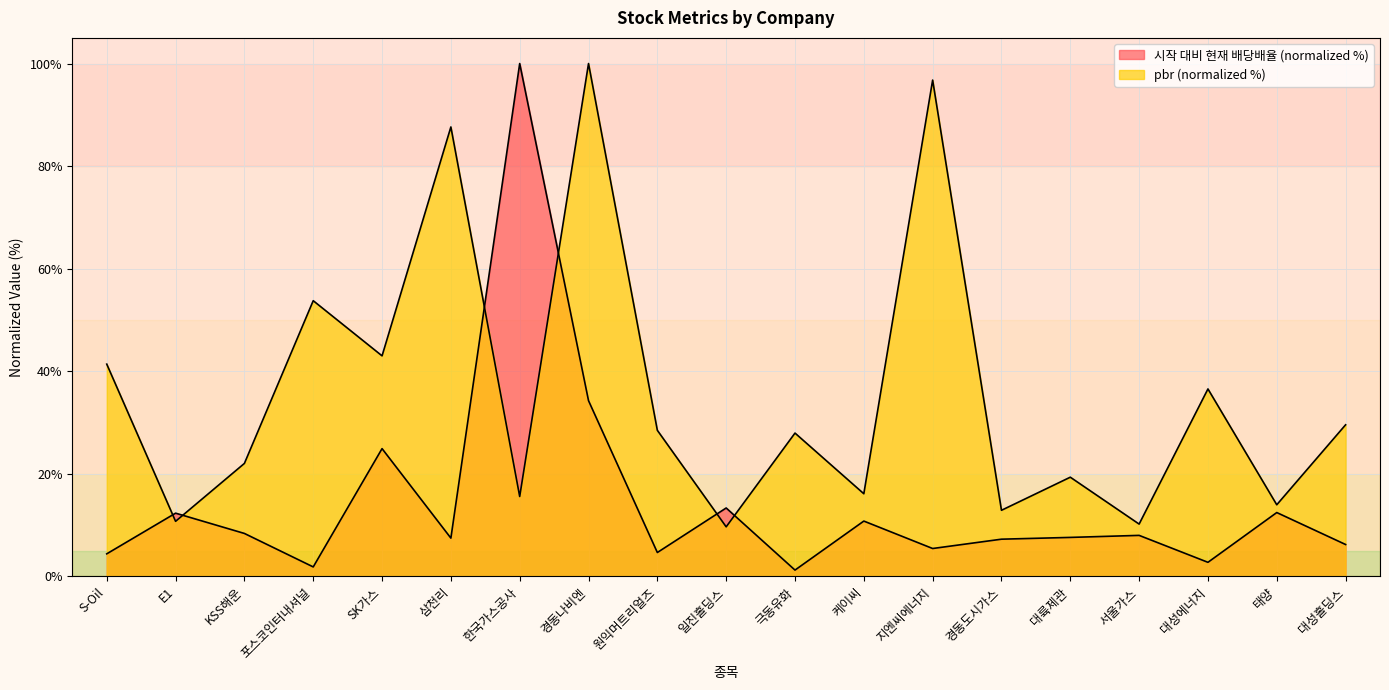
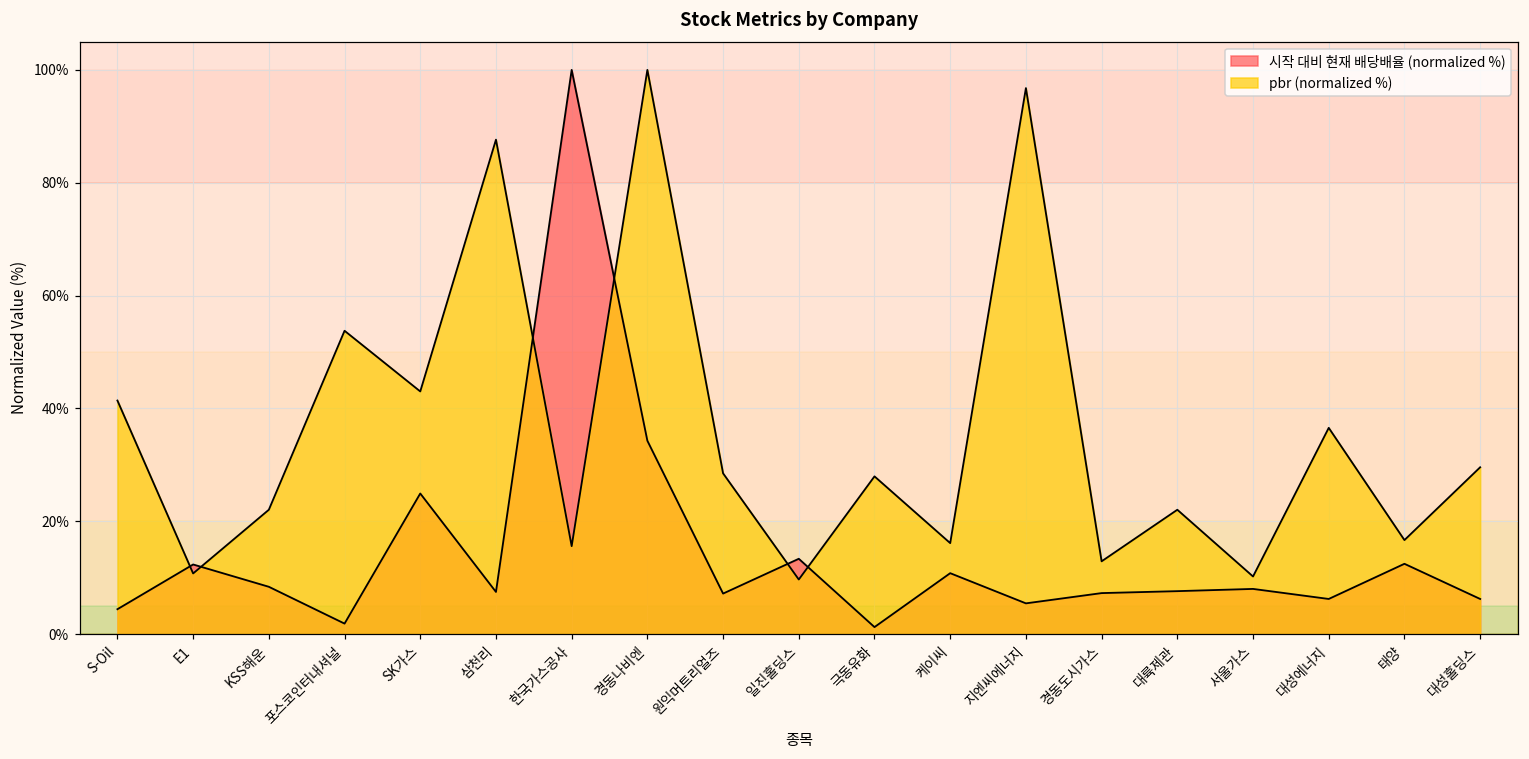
시작 대비 현재 배당배율 (normalized %), 원익머트리얼즈: 5% -> 7%
pbr (normalized %), 대륙제관: 19% -> 22%
시작 대비 현재 배당배율 (normalized %), 대성에너지: 3% -> 6%
pbr (normalized %), 태양: 14% -> 17%
